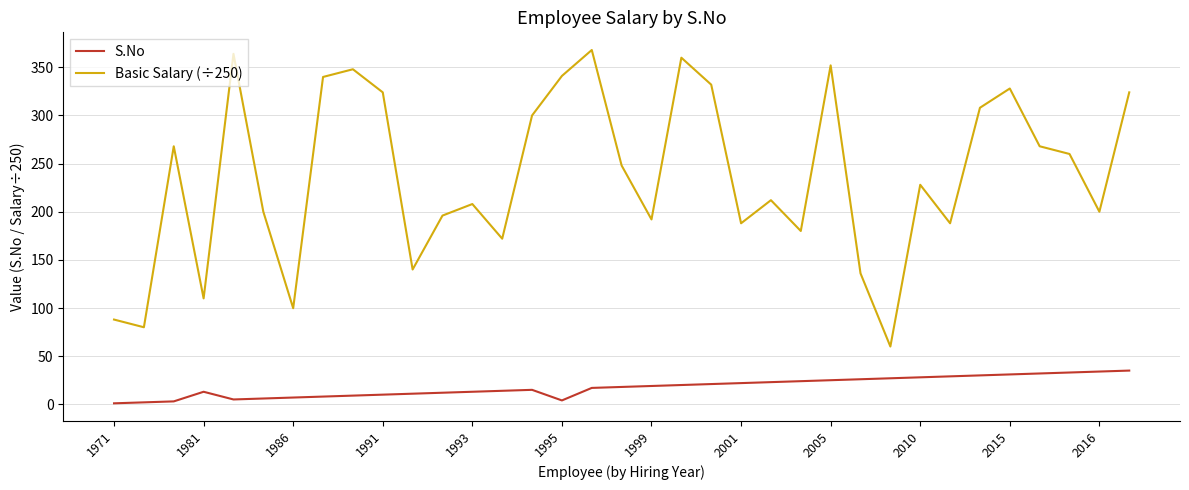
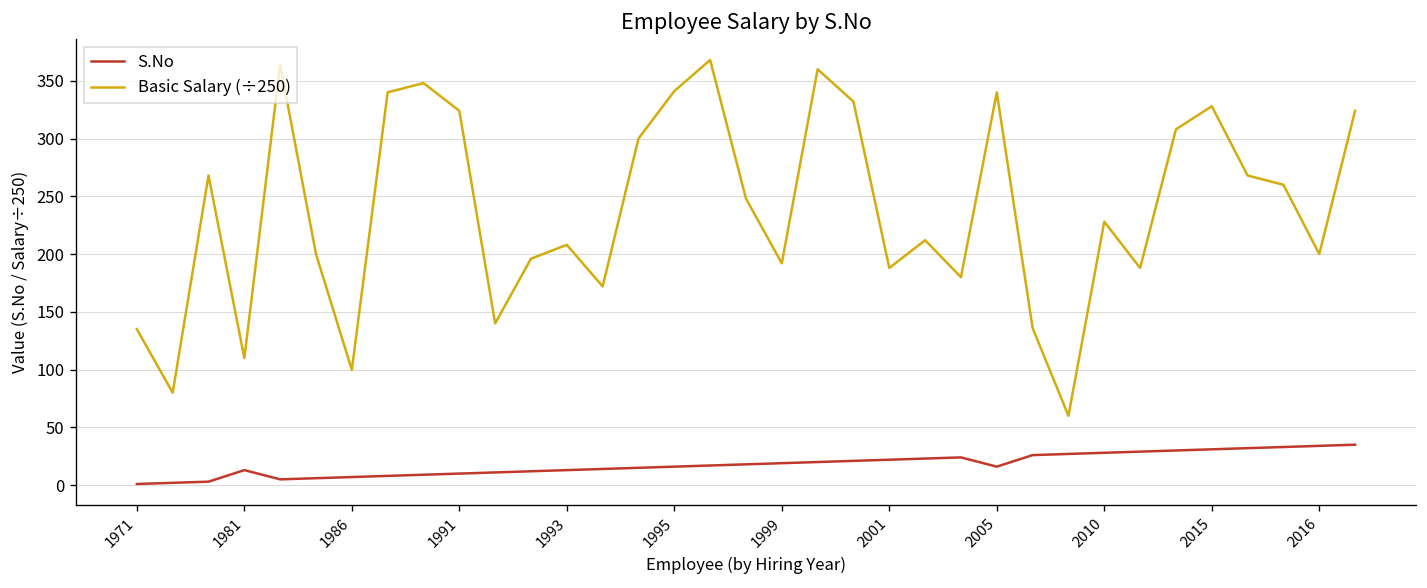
Basic Salary (÷250), 1971: 90 -> 140
S.No, 1995: 0 -> 20
S.No, 2005: 30 -> 20
Basic Salary (÷250), 2005: 350 -> 340
